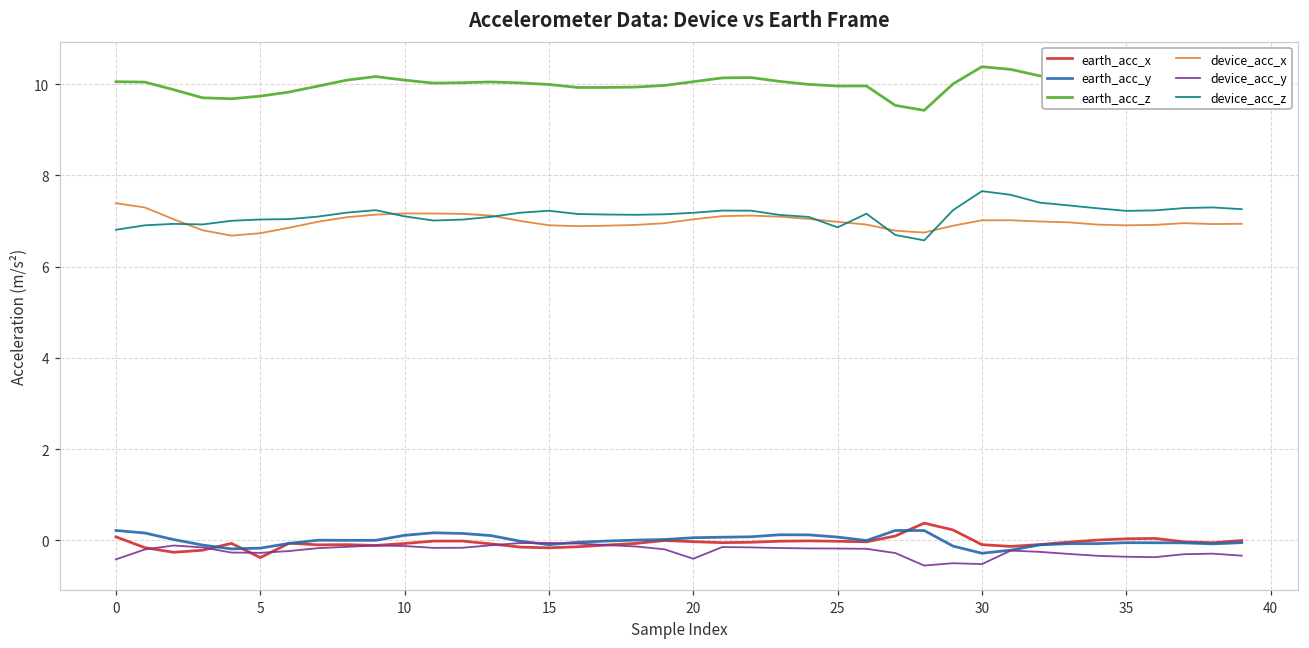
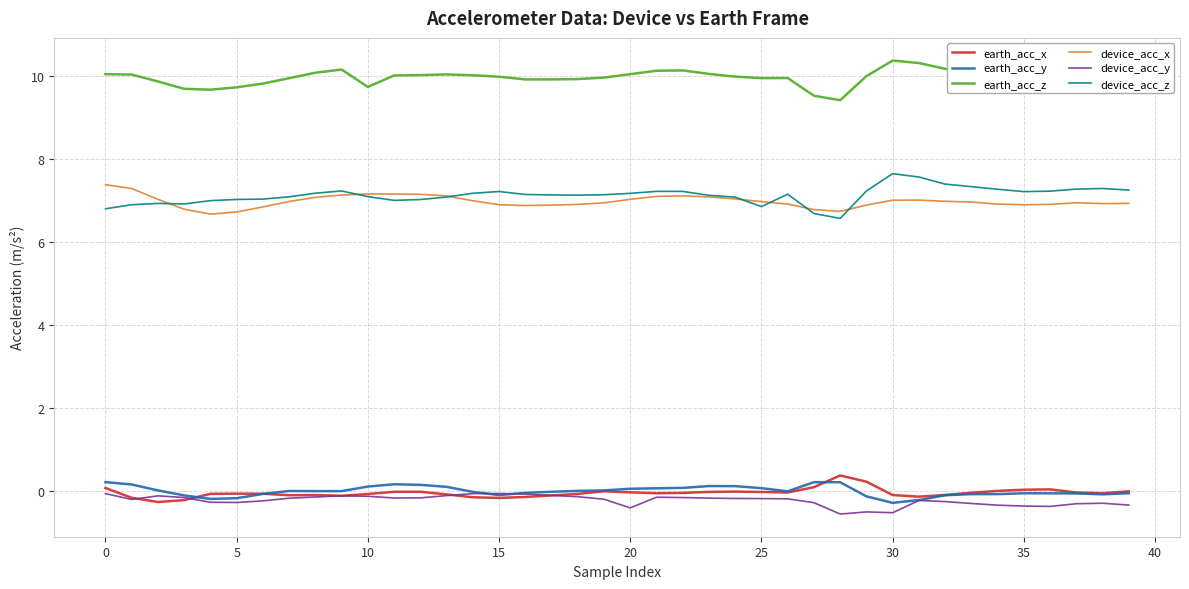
device_acc_y, 0: -0.4 -> -0.1
earth_acc_x, 5: -0.4 -> -0.1
earth_acc_z, 10: 10.1 -> 9.7
